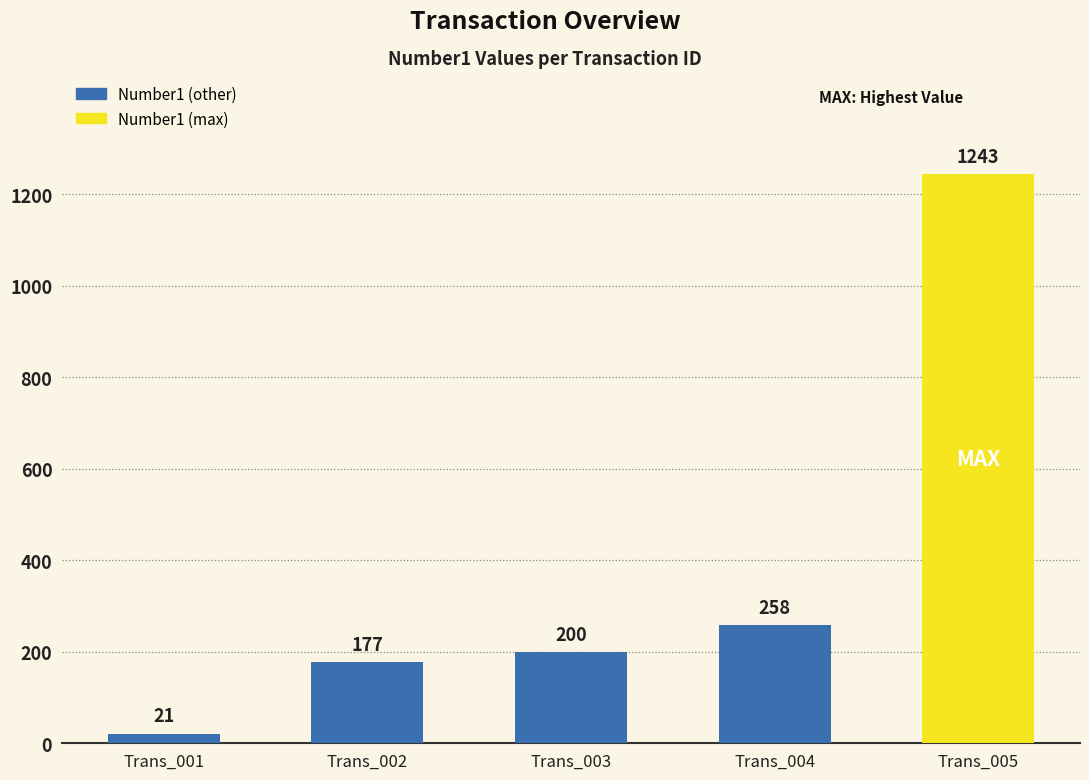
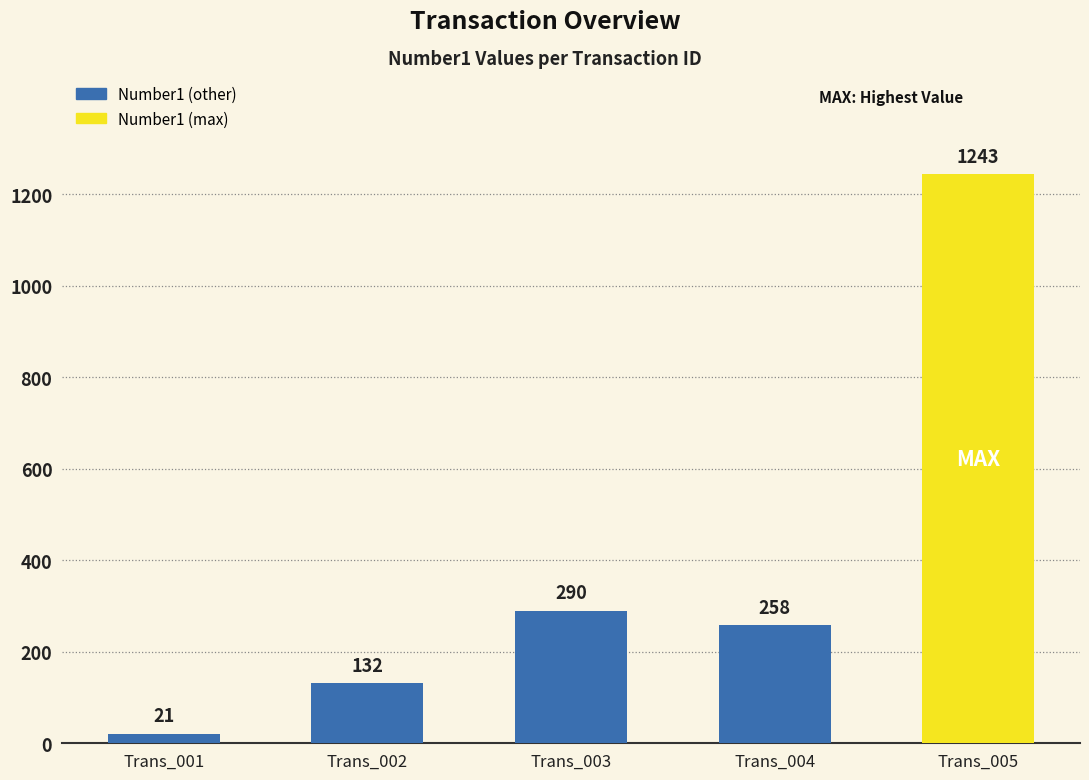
Trans_002: 177 -> 132
Trans_003: 200 -> 290
